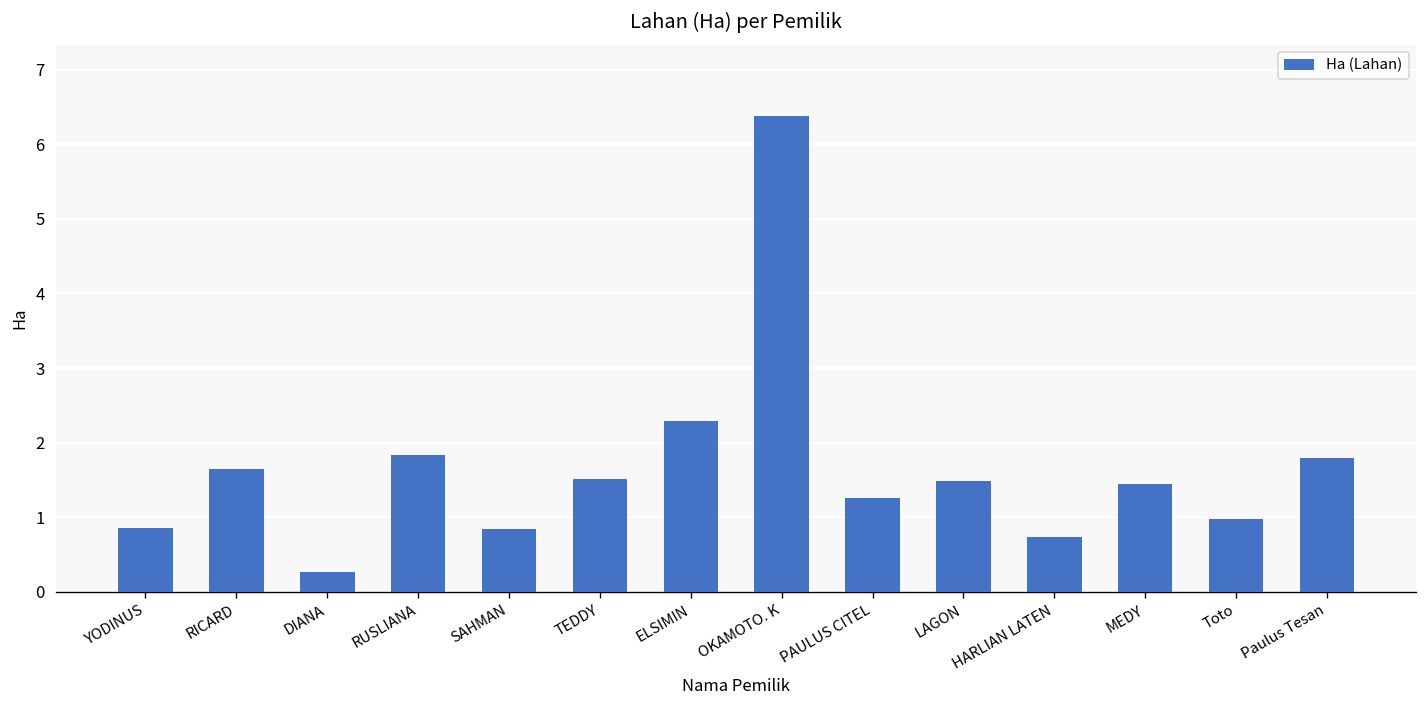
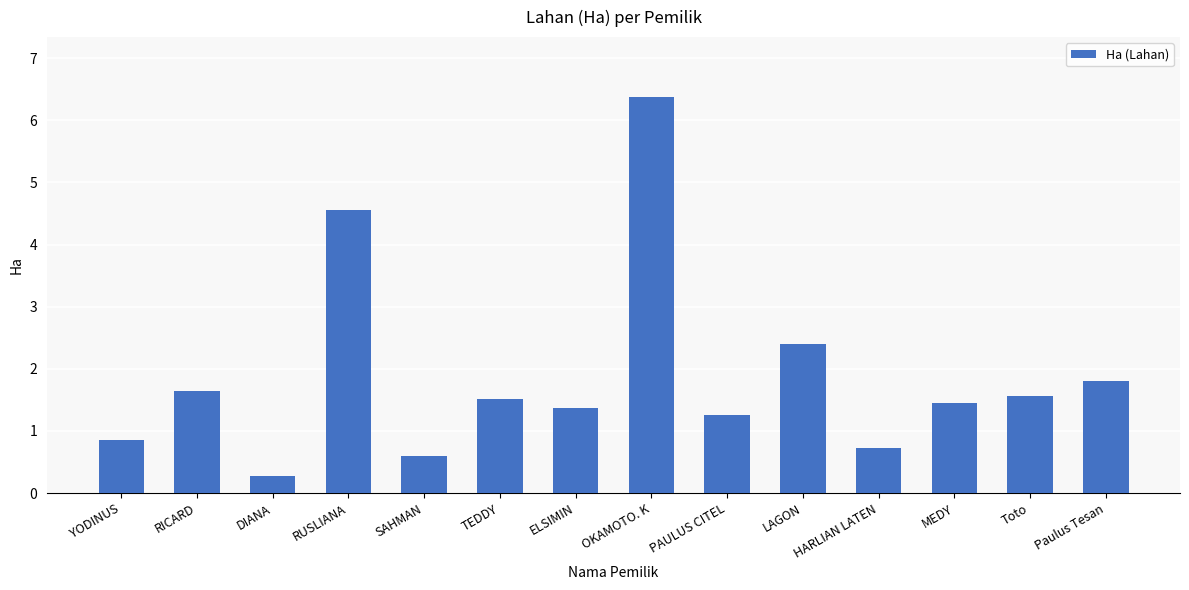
RUSLIANA: 1.8 -> 4.6
SAHMAN: 0.8 -> 0.6
ELSIMIN: 2.3 -> 1.4
LAGON: 1.5 -> 2.4
Toto: 1.0 -> 1.6
